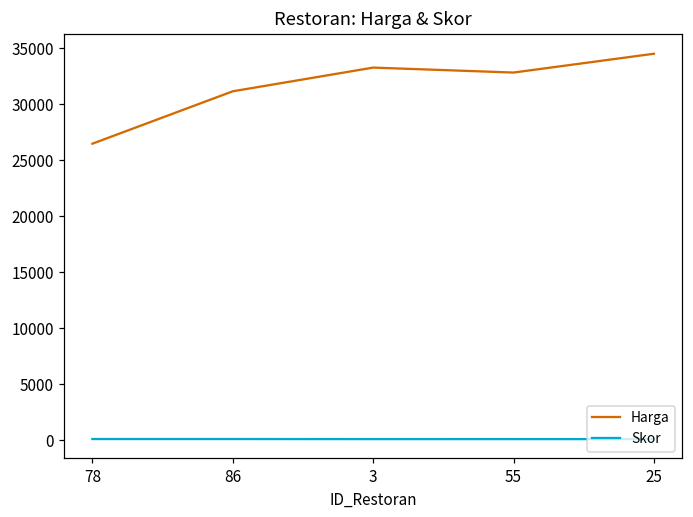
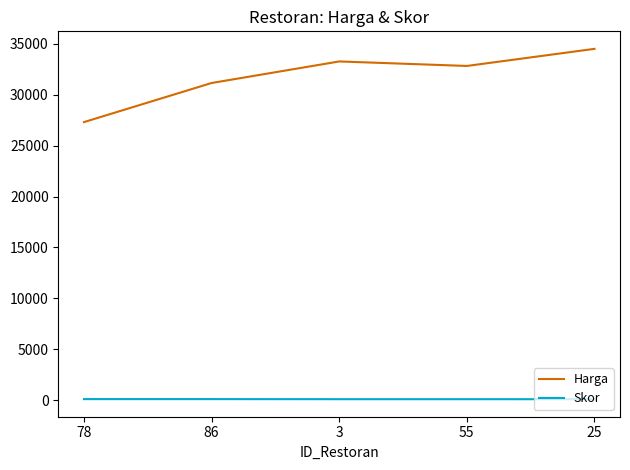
Harga, 78: 26500 -> 27300
